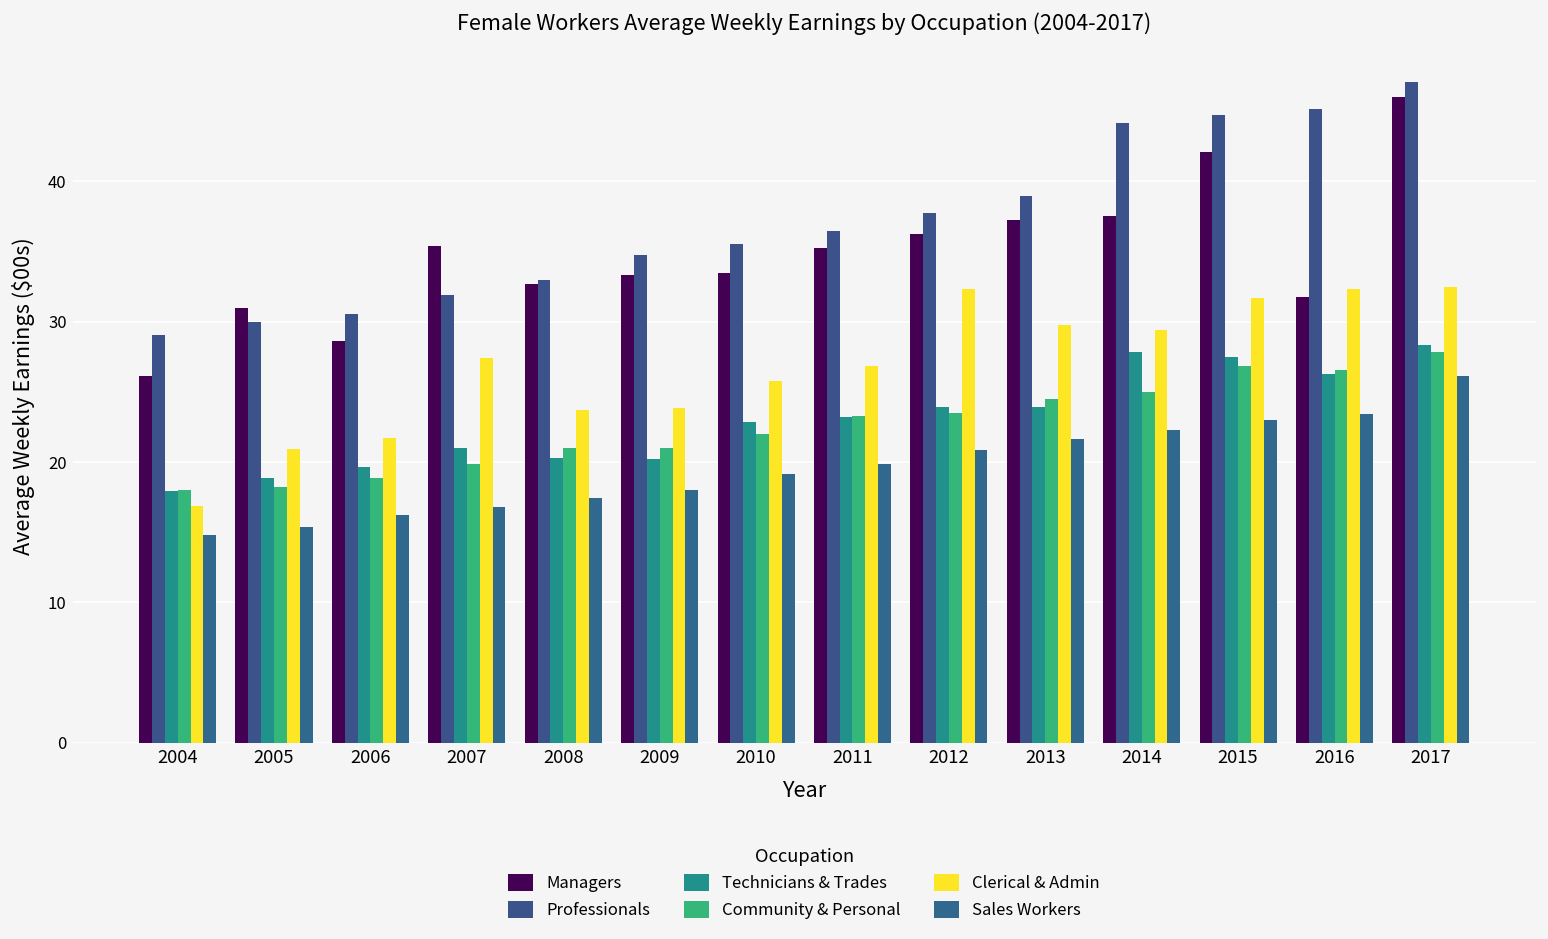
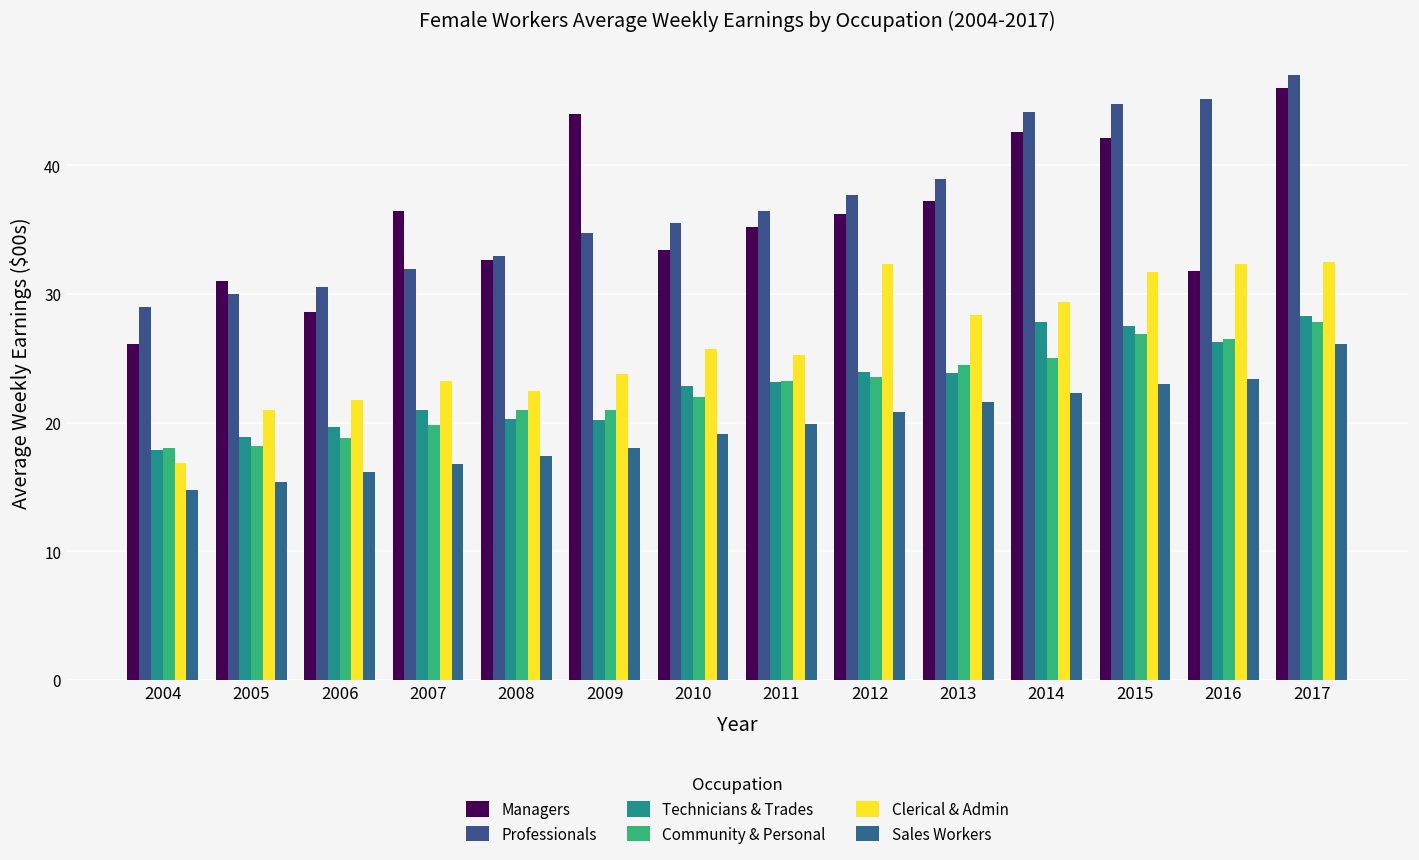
Managers, 2007: 35.4 -> 36.4
Clerical & Admin, 2007: 27.4 -> 23.3
Clerical & Admin, 2008: 23.7 -> 22.4
Managers, 2009: 33.3 -> 44.0
Clerical & Admin, 2011: 26.9 -> 25.2
Clerical & Admin, 2013: 29.7 -> 28.4
Managers, 2014: 37.5 -> 42.6
